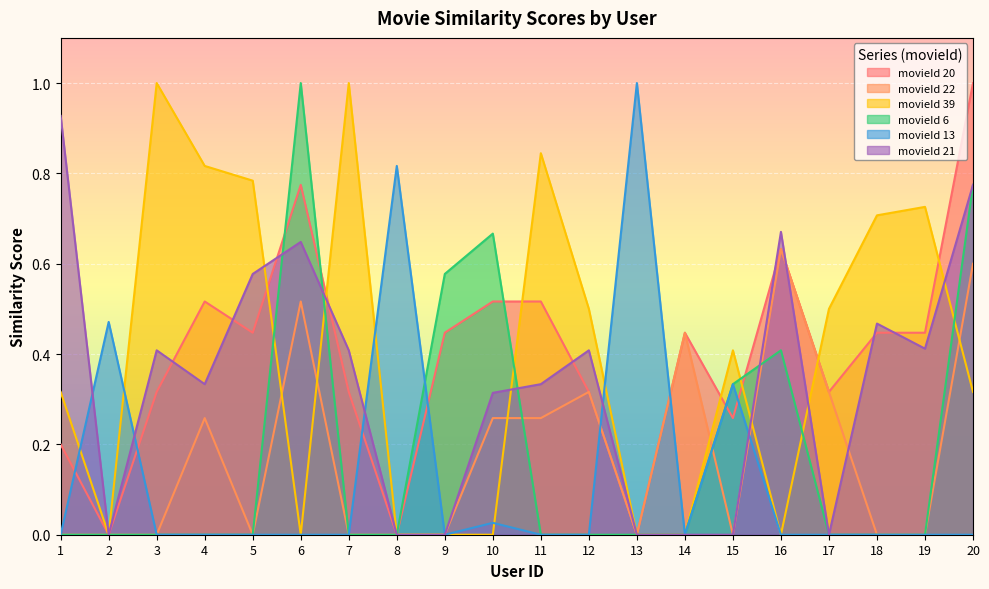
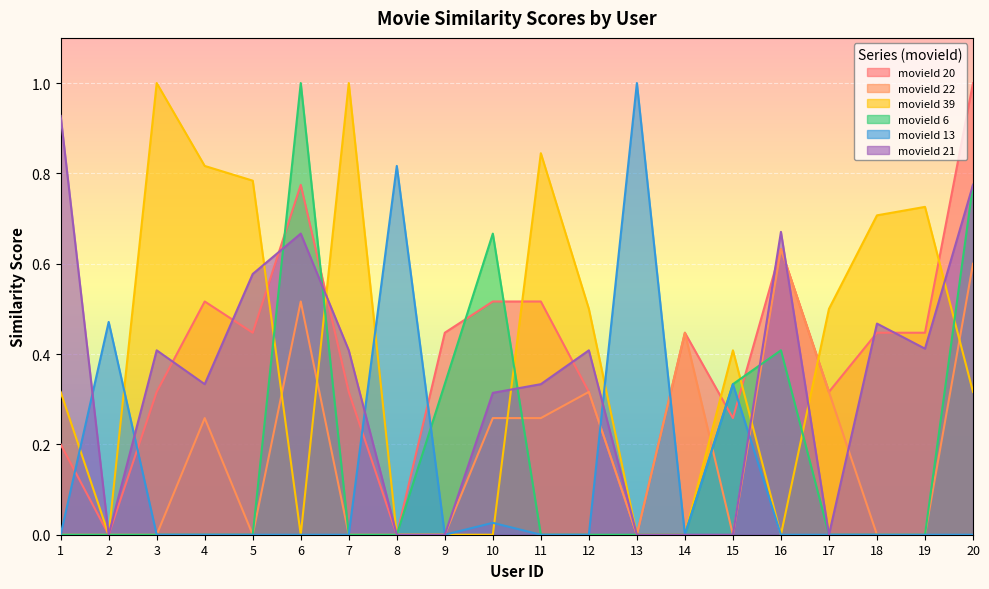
movieId 21, 6: 0.65 -> 0.67
movieId 6, 9: 0.58 -> 0.33
